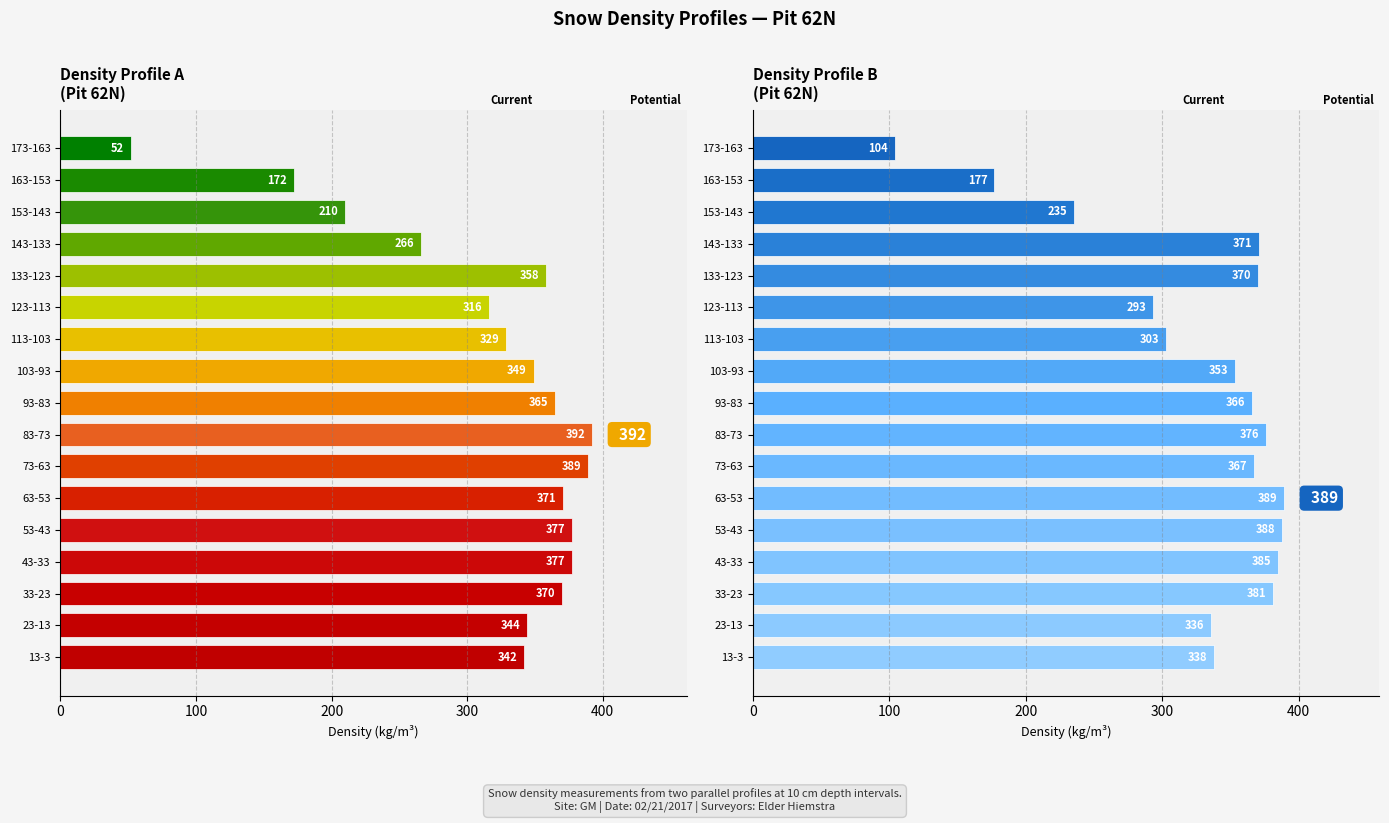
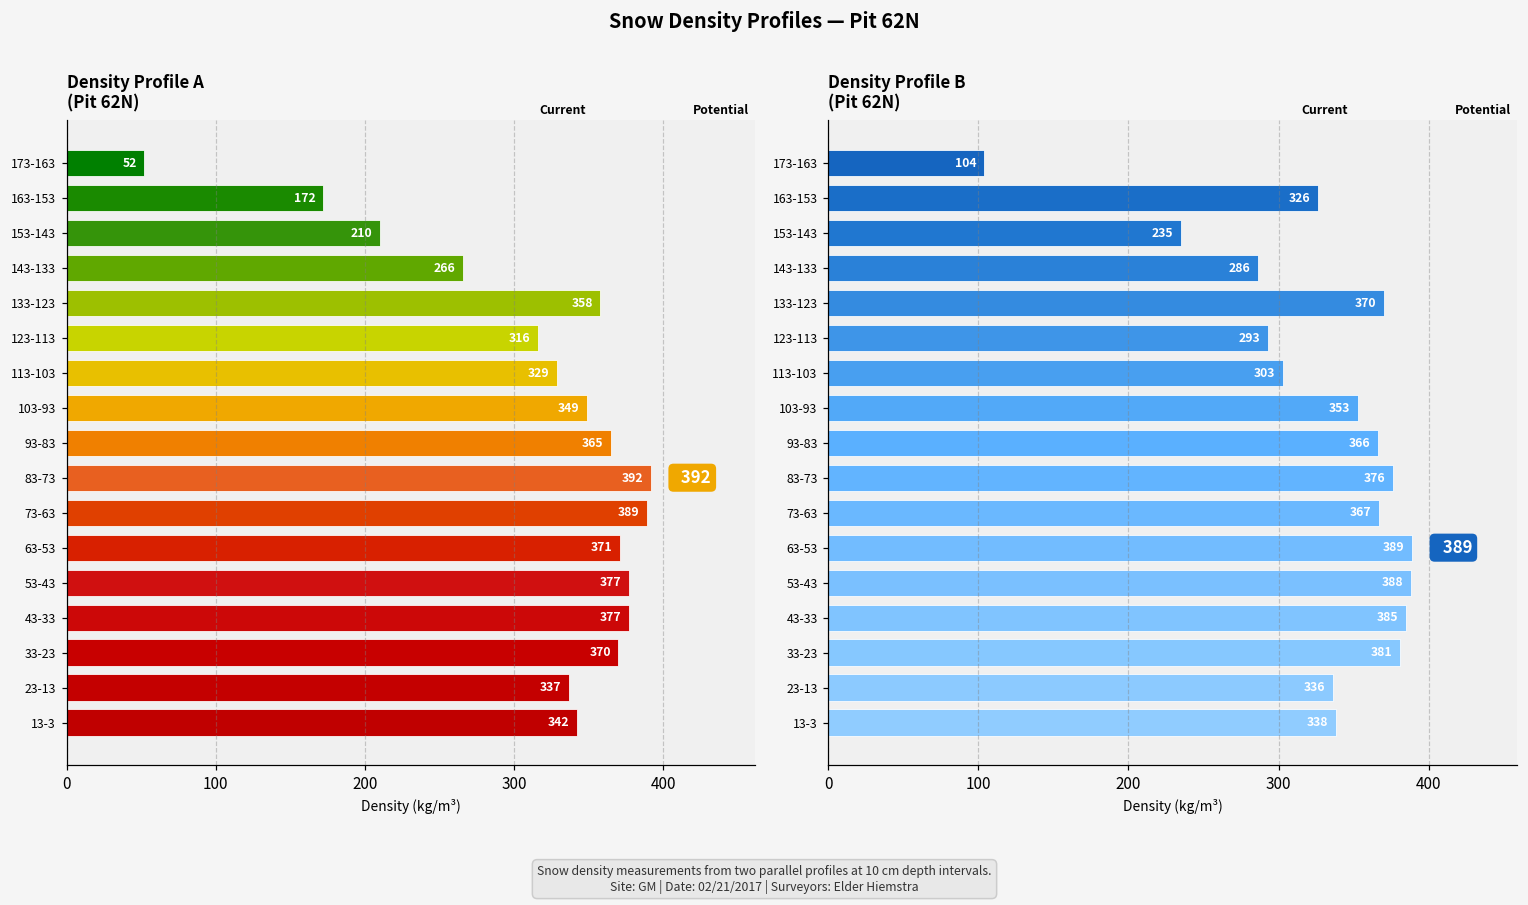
Density Profile A (Pit 62N), 23-13: 344 -> 337
Density Profile B (Pit 62N), 163-153: 177 -> 326
Density Profile B (Pit 62N), 143-133: 371 -> 286
